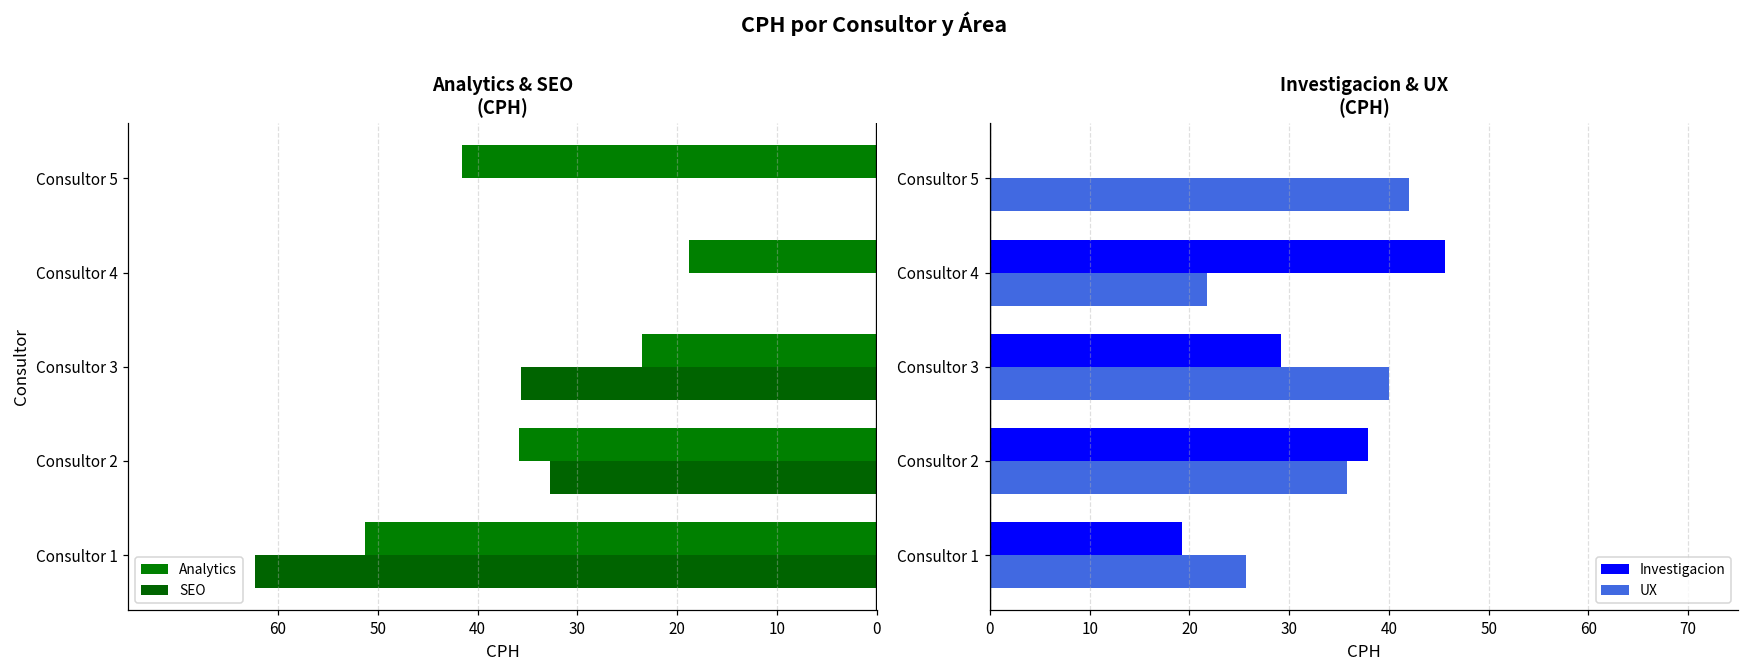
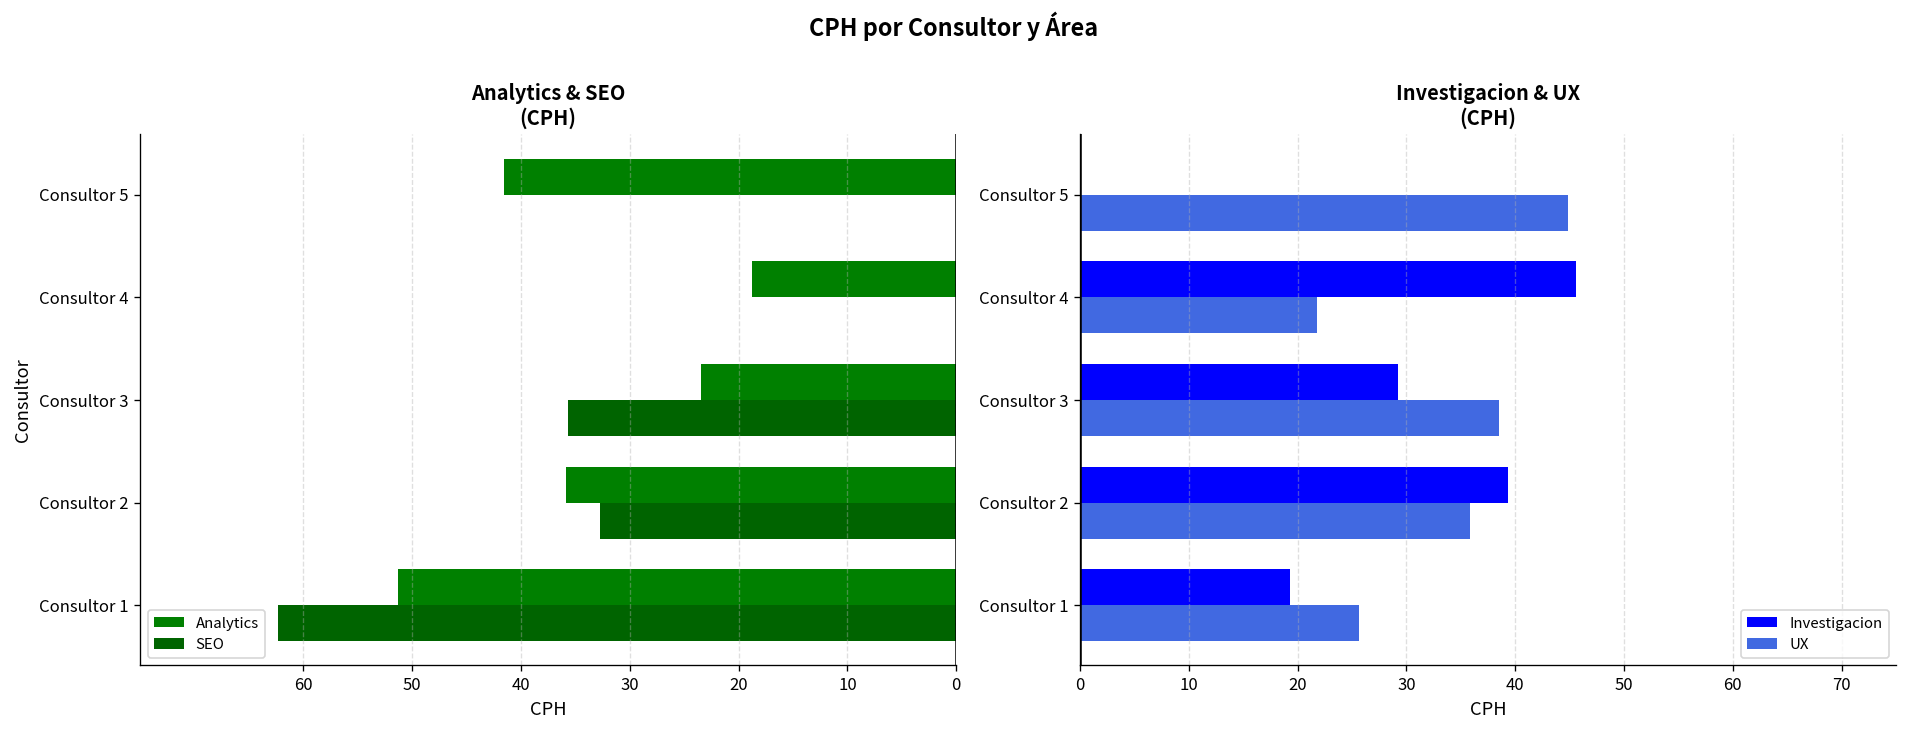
Investigacion & UX (CPH), UX, Consultor 5: 42 -> 45
Investigacion & UX (CPH), UX, Consultor 3: 40 -> 39
Investigacion & UX (CPH), Investigacion, Consultor 2: 38 -> 39
